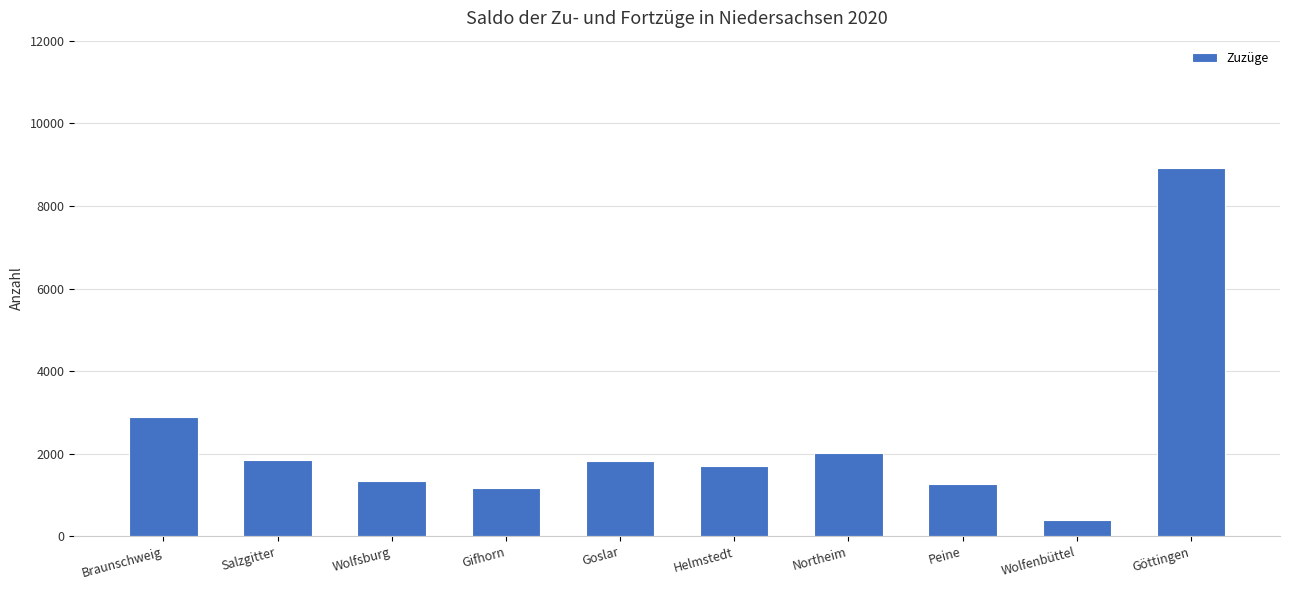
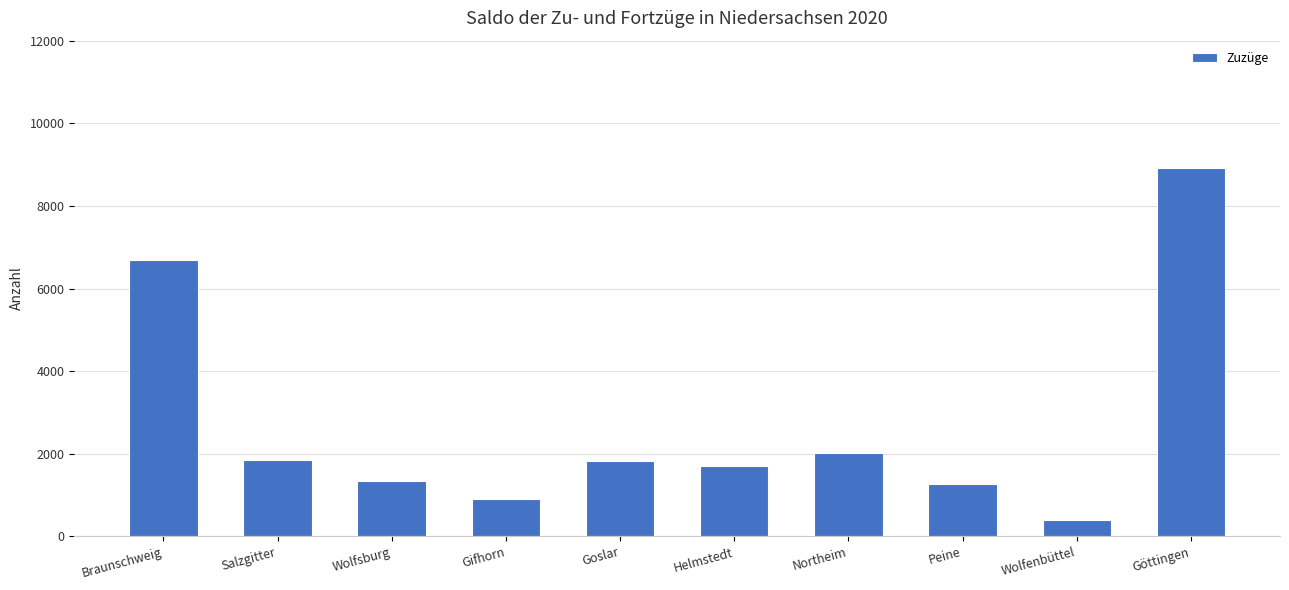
Braunschweig: 2900 -> 6700
Gifhorn: 1200 -> 900
